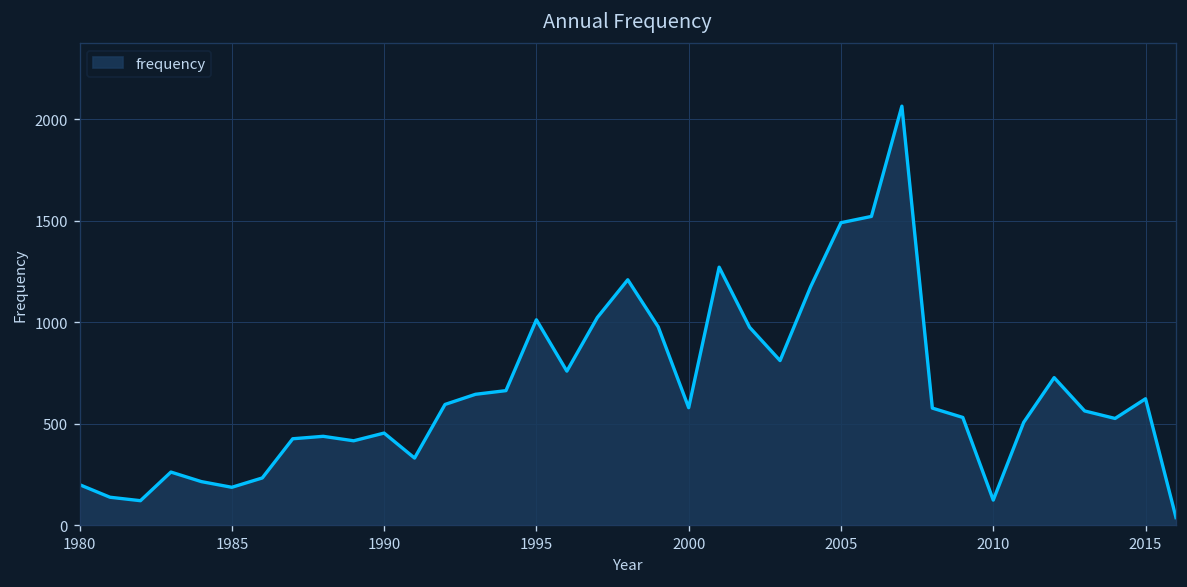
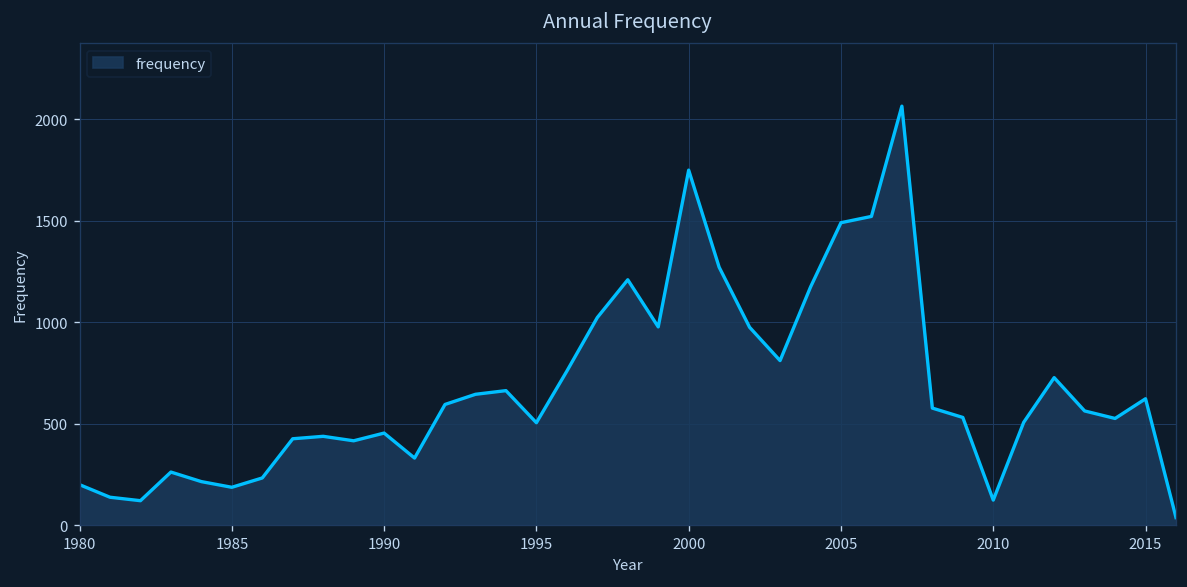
1995: 1010 -> 510
2000: 580 -> 1750
